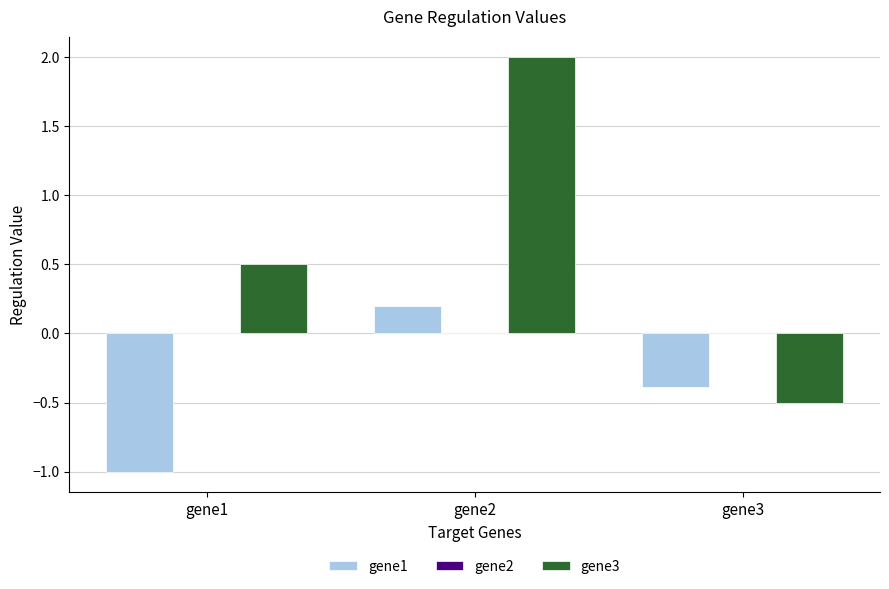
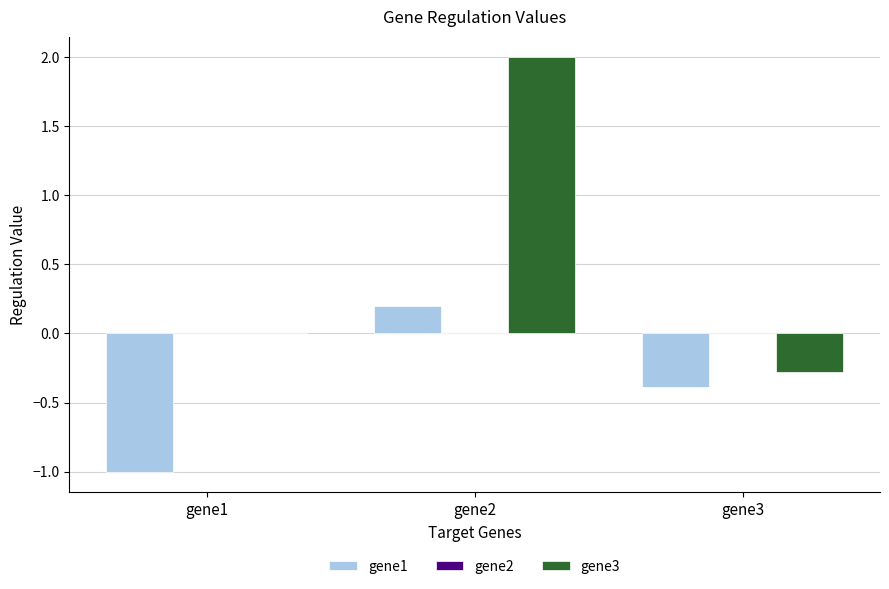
gene3, gene1: 0.5 -> 0.0
gene3, gene3: -0.50 -> -0.28
